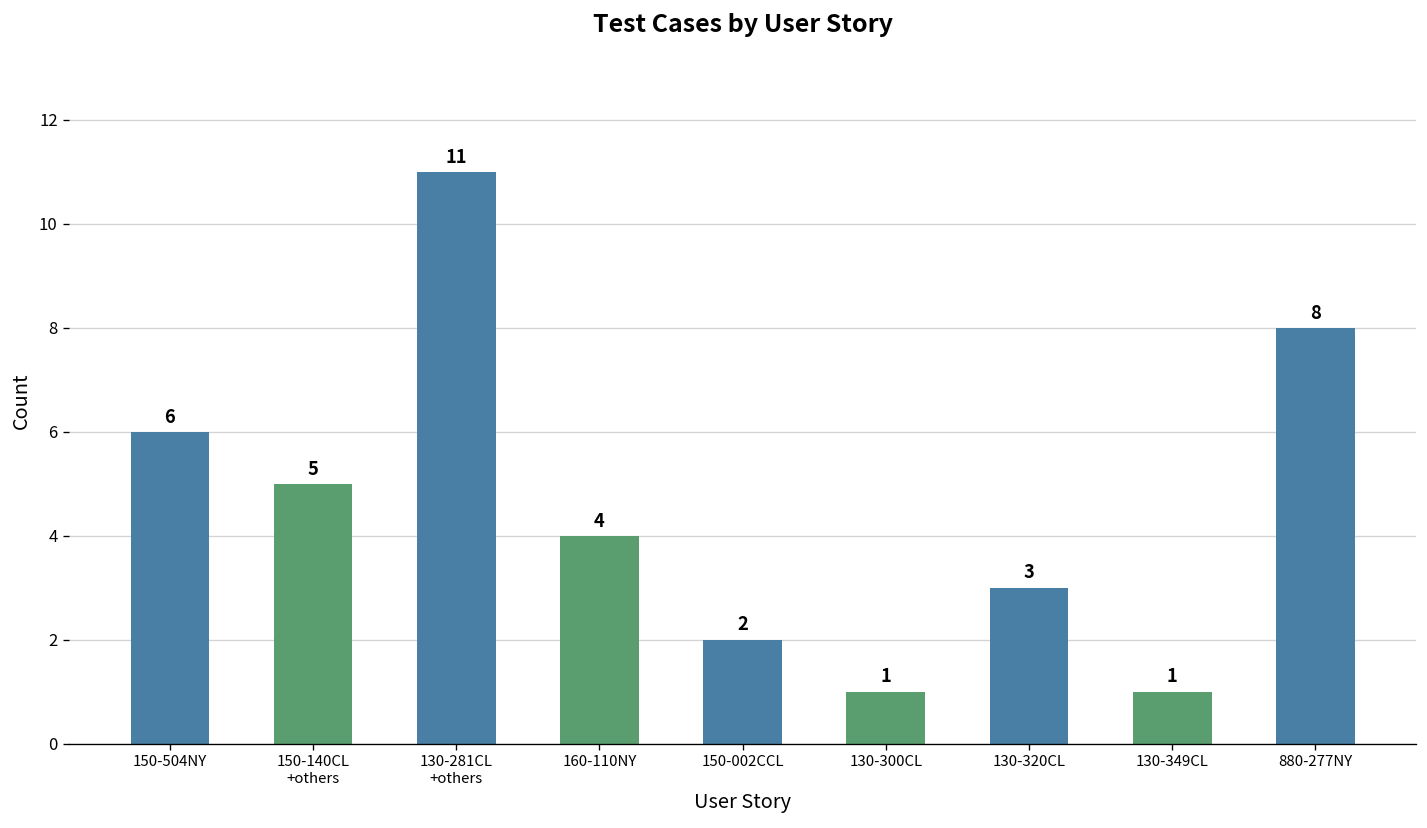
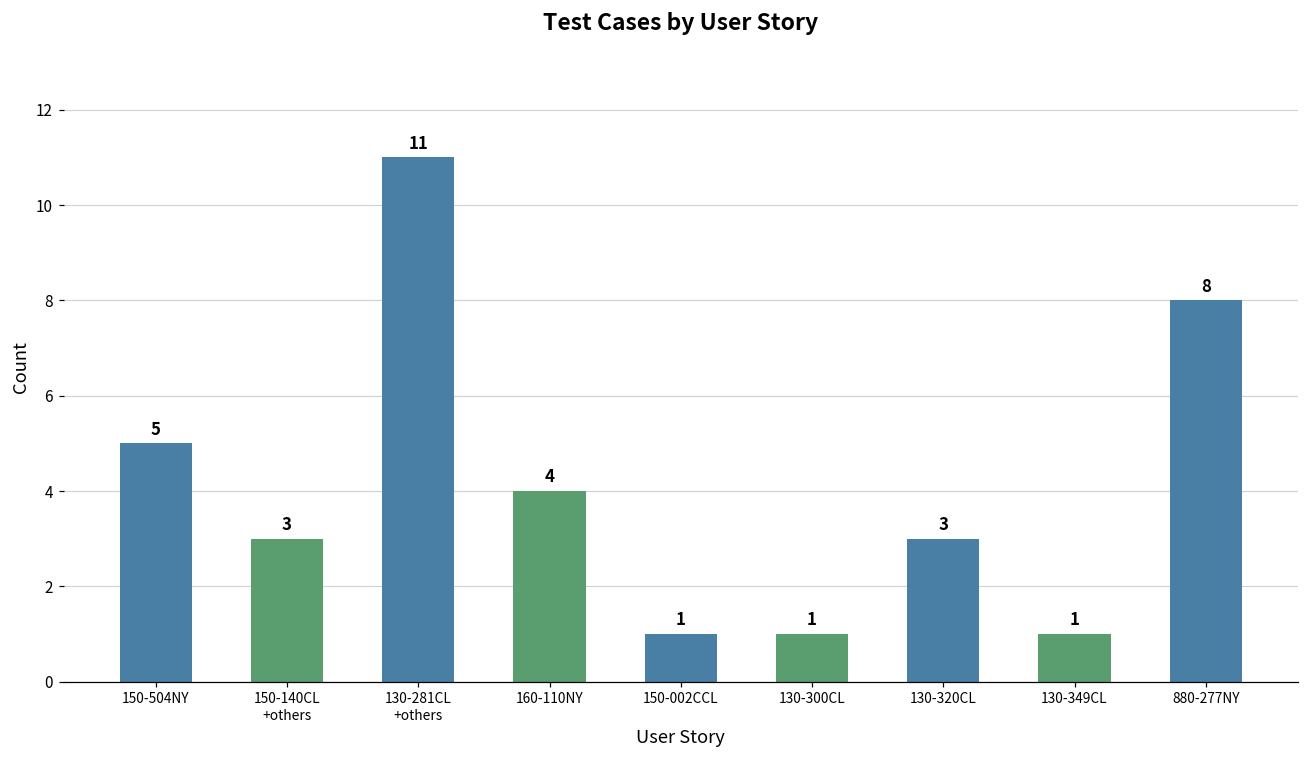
150-504NY: 6 -> 5
150-140CL +others: 5 -> 3
150-002CCL: 2 -> 1
